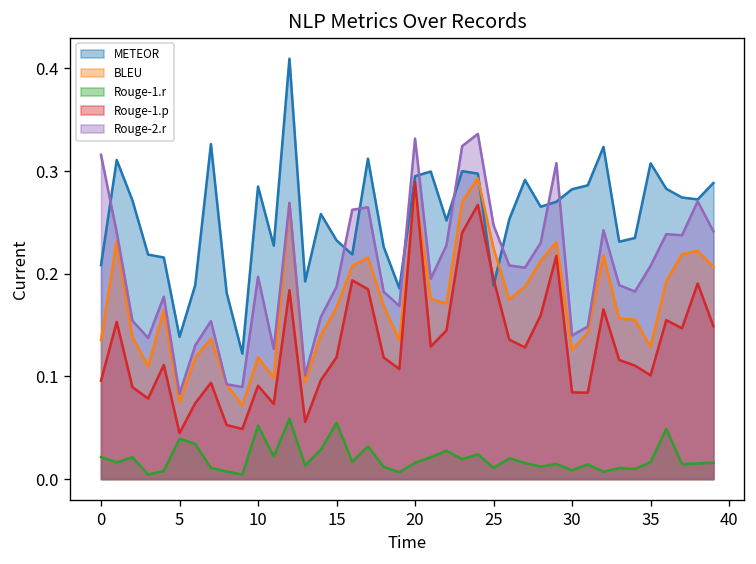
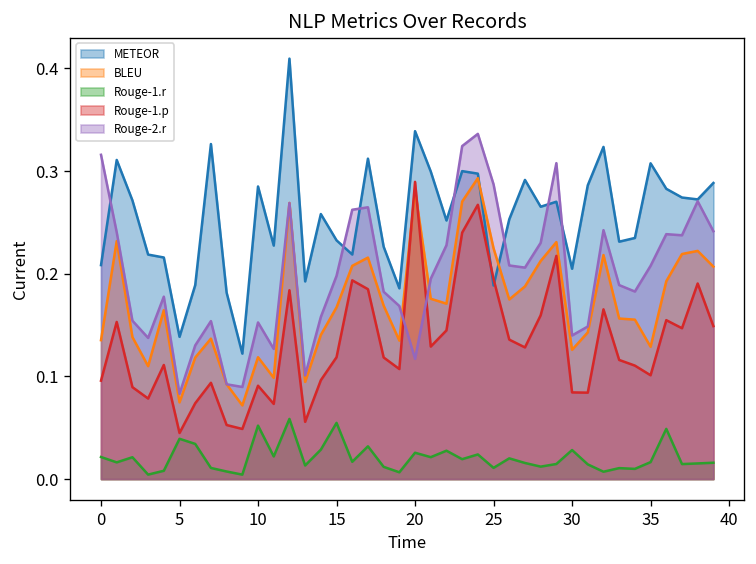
Rouge-2.r, 10: 0.20 -> 0.15
Rouge-2.r, 15: 0.19 -> 0.20
METEOR, 20: 0.29 -> 0.34
Rouge-1.r, 20: 0.02 -> 0.03
Rouge-2.r, 20: 0.33 -> 0.12
Rouge-2.r, 25: 0.25 -> 0.29
METEOR, 30: 0.28 -> 0.20
Rouge-1.r, 30: 0.01 -> 0.03
